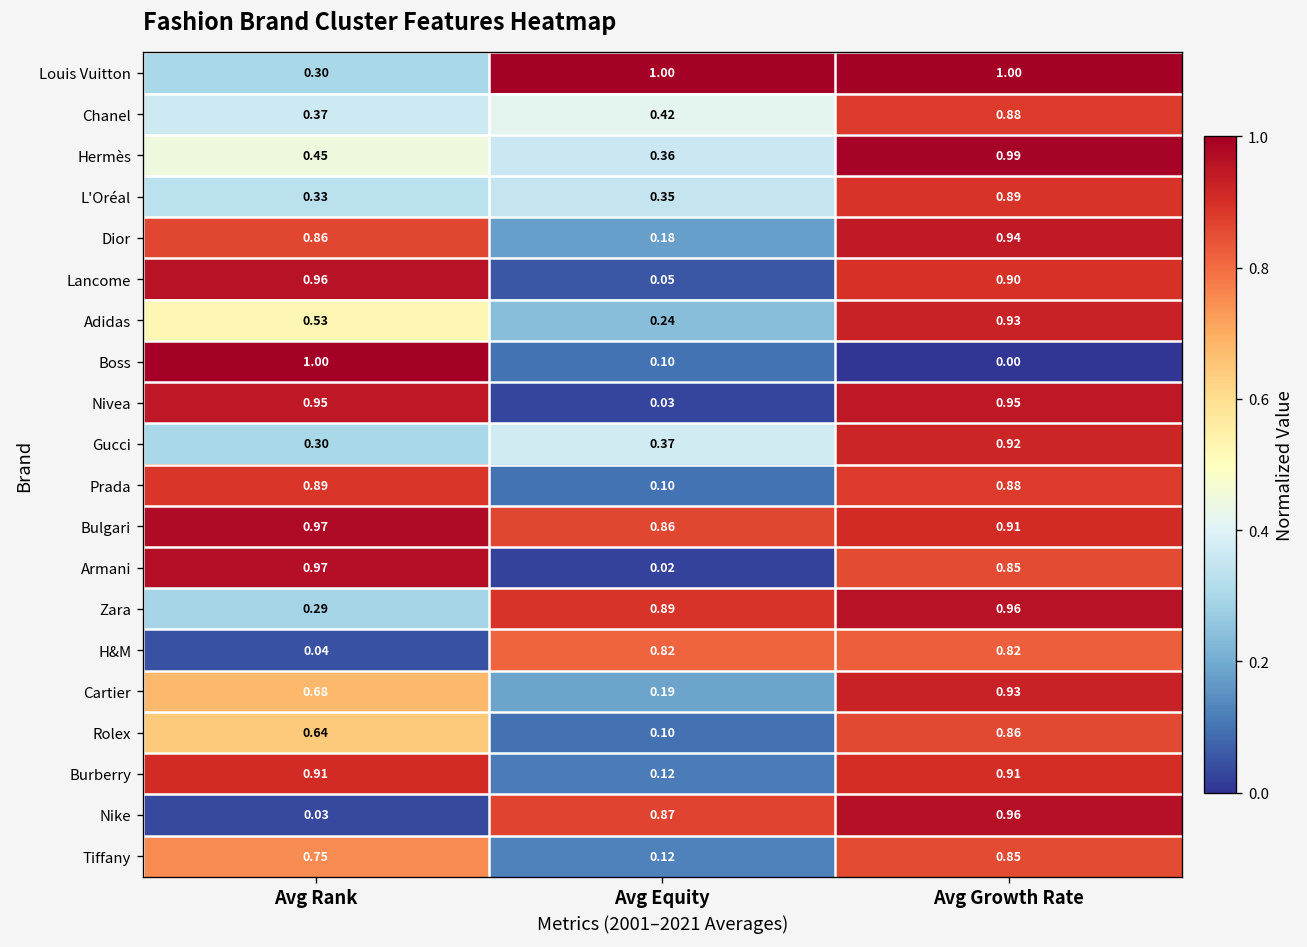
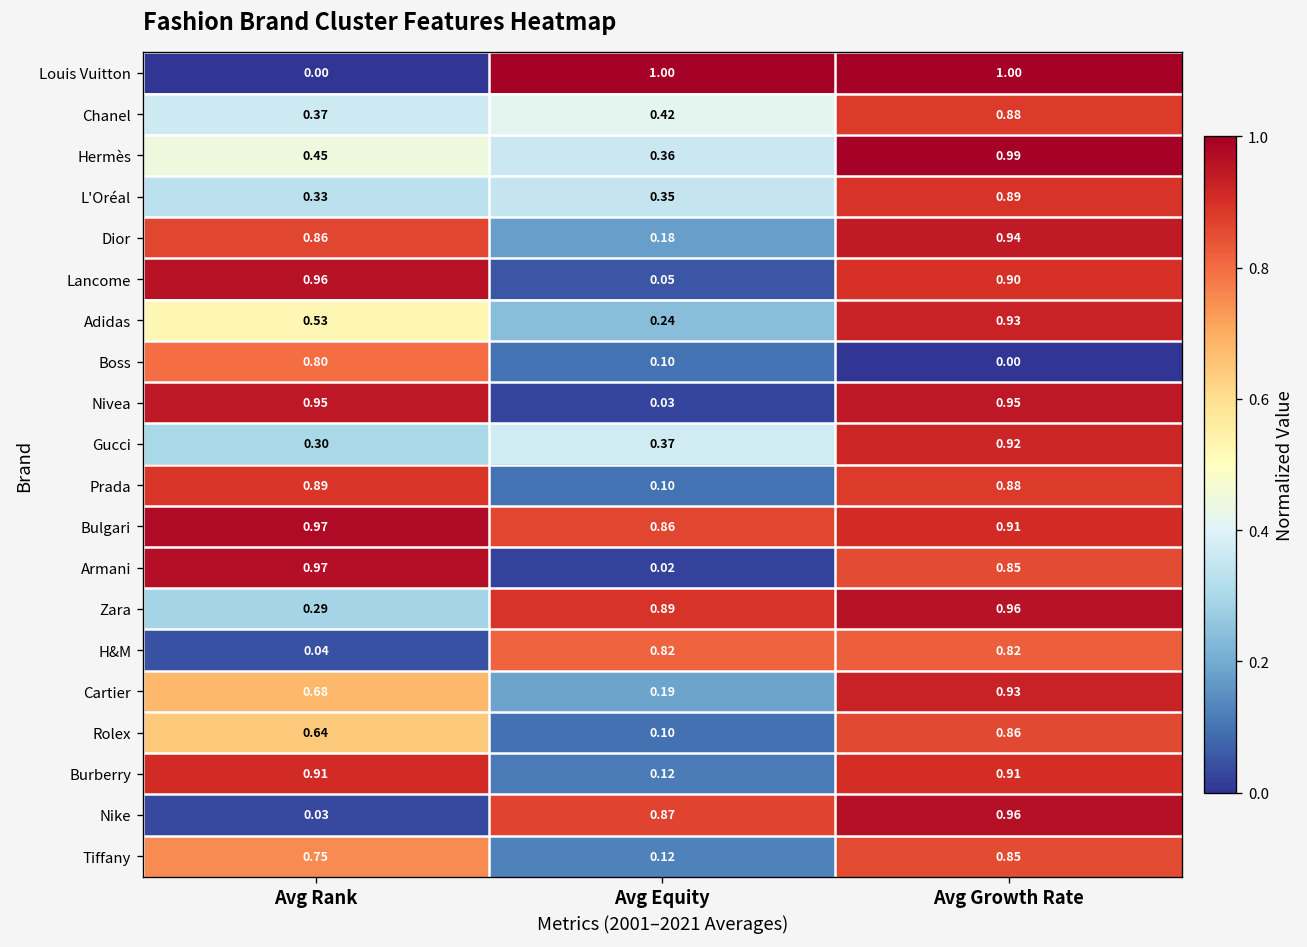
Louis Vuitton, Avg Rank: 0.30 -> 0.00
Boss, Avg Rank: 1.00 -> 0.80
